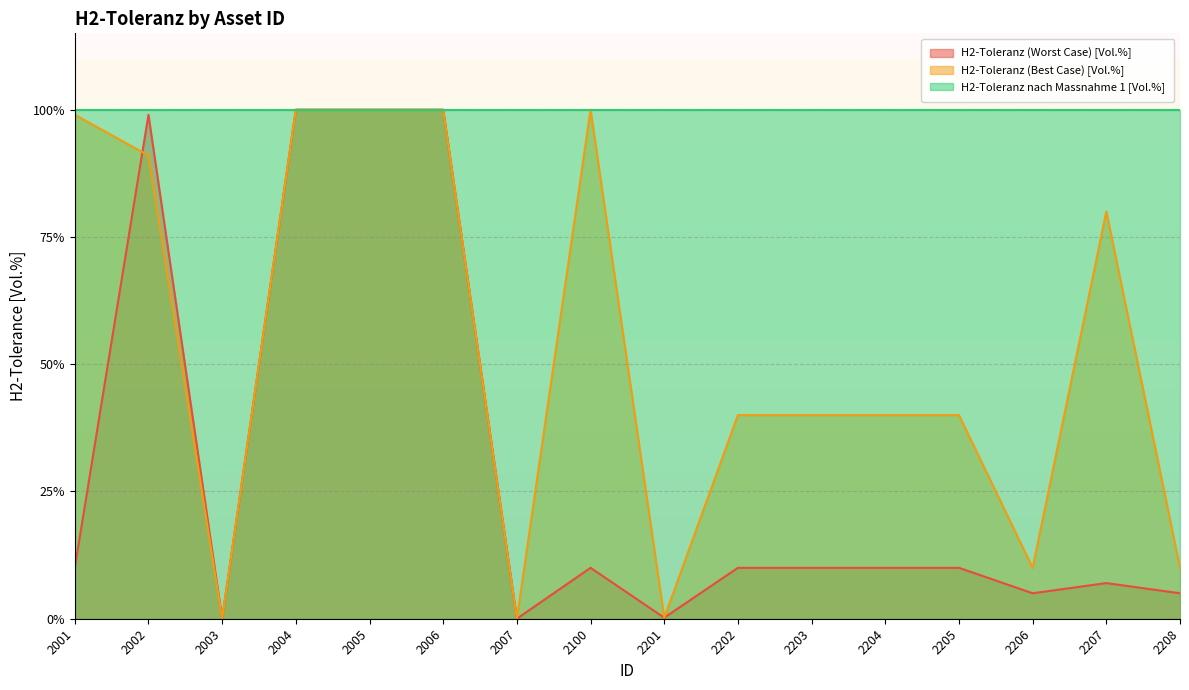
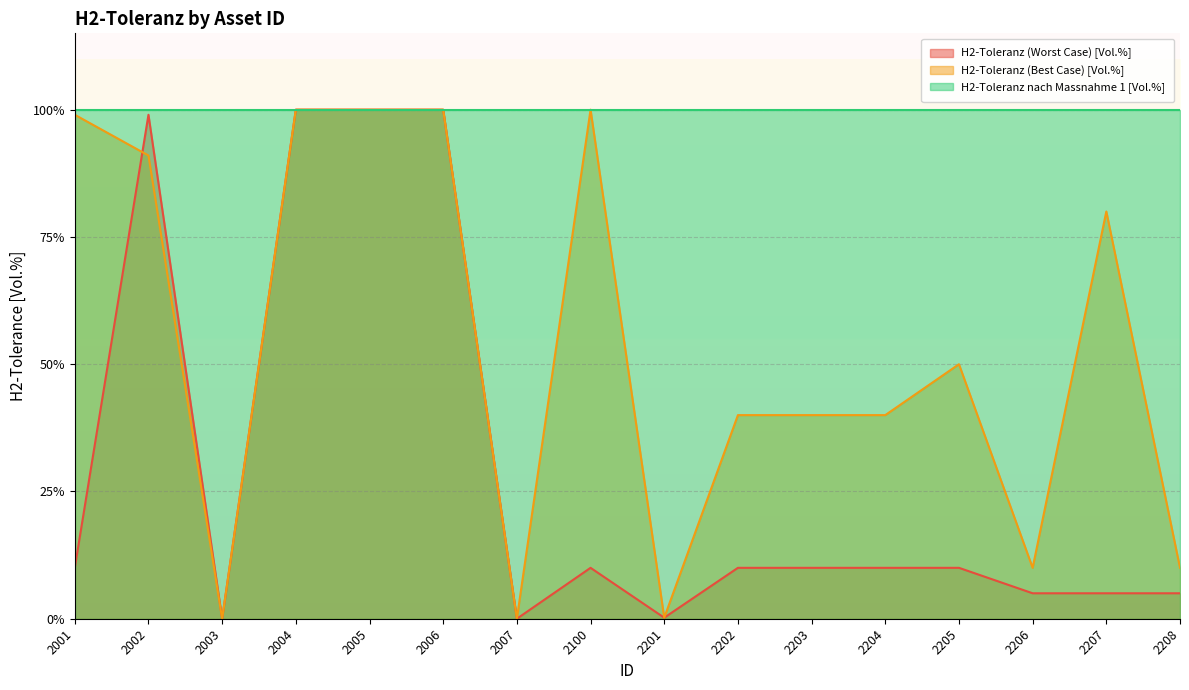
H2-Toleranz (Best Case) [Vol.%], 2205: 40% -> 50%
H2-Toleranz (Worst Case) [Vol.%], 2207: 7% -> 5%
